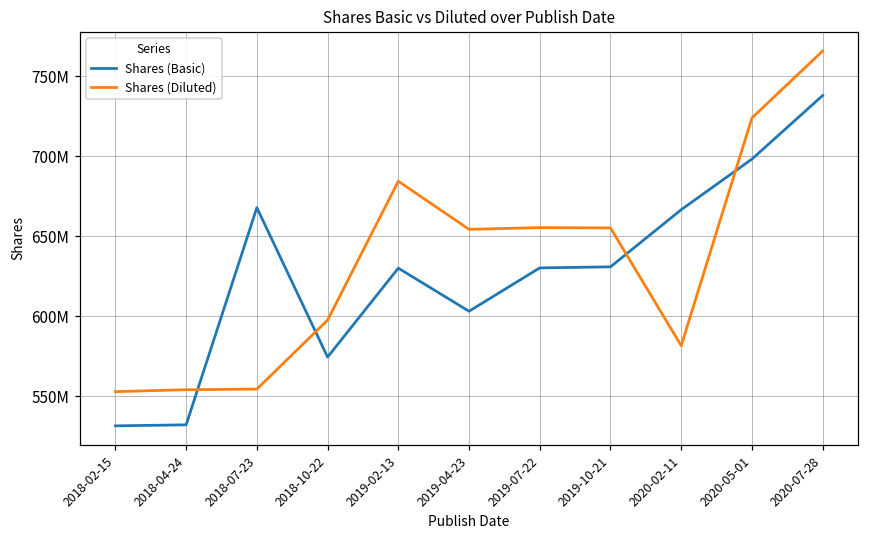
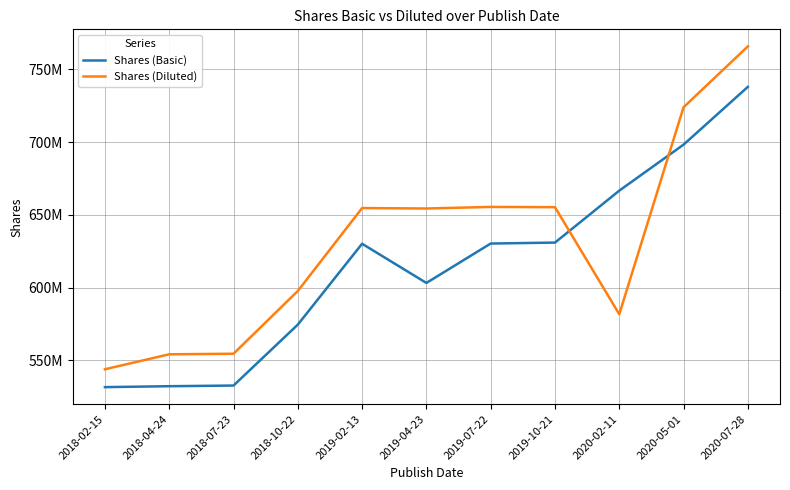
Shares (Diluted), 2018-02-15: 553000000 -> 544000000
Shares (Basic), 2018-07-23: 668000000 -> 533000000
Shares (Diluted), 2019-02-13: 684000000 -> 655000000
